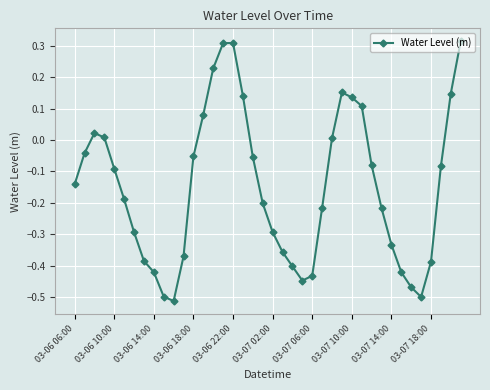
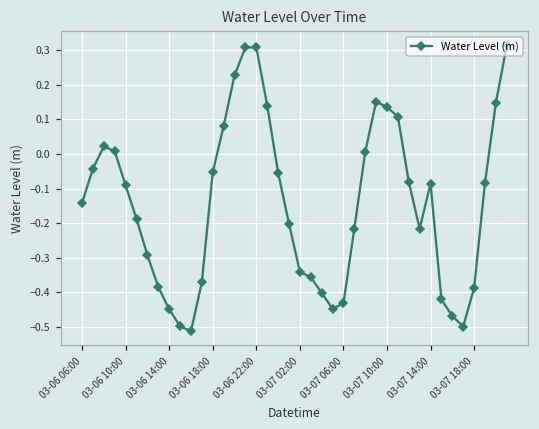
03-06 14:00: -0.42 -> -0.45
03-07 02:00: -0.29 -> -0.34
03-07 14:00: -0.33 -> -0.09
